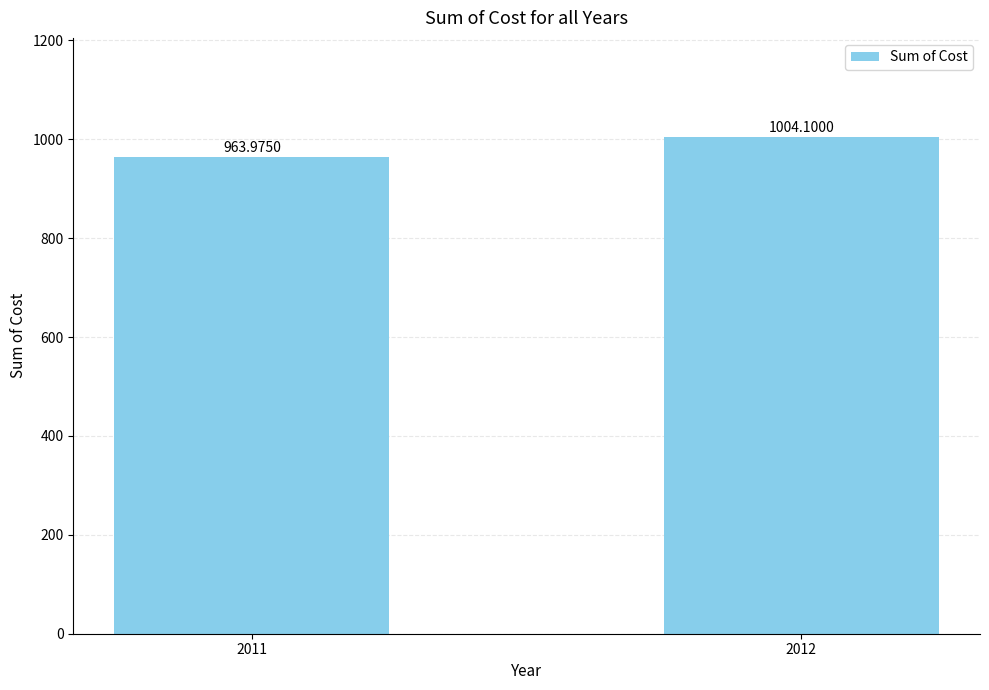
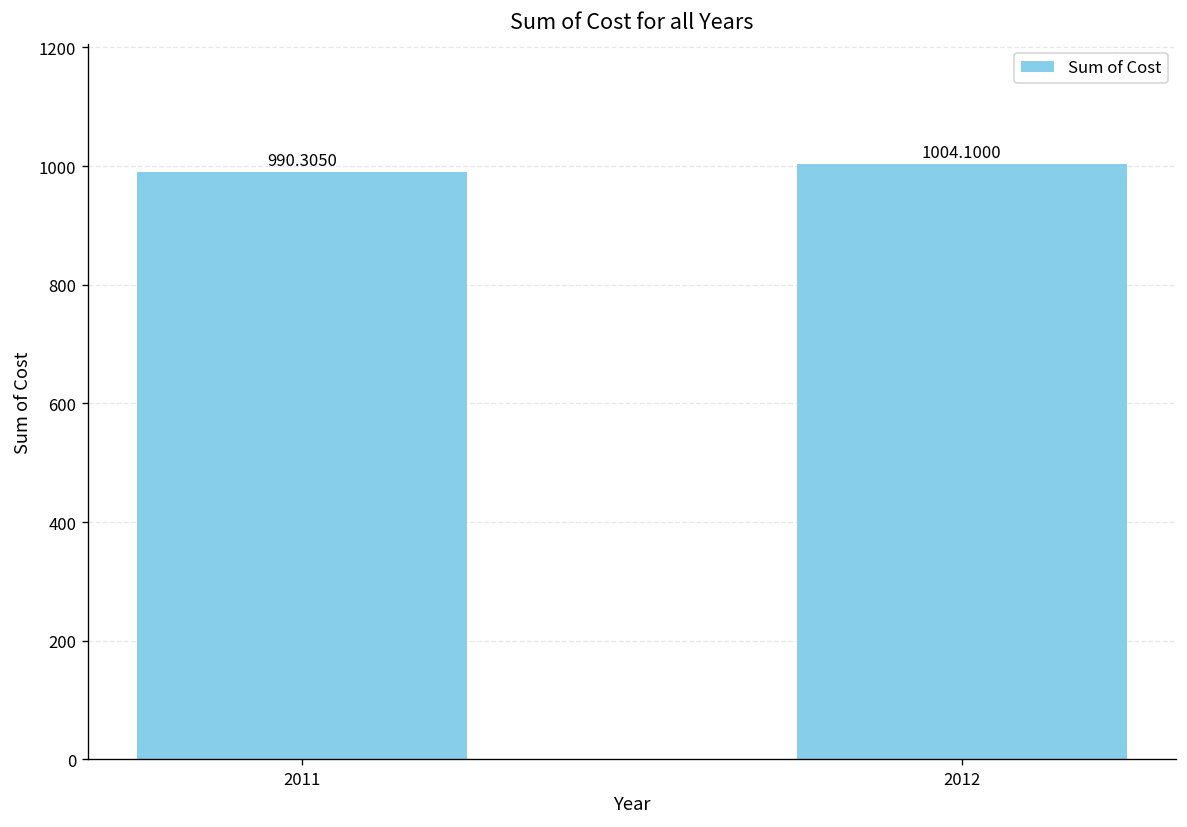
2011: 963.9750 -> 990.3050
